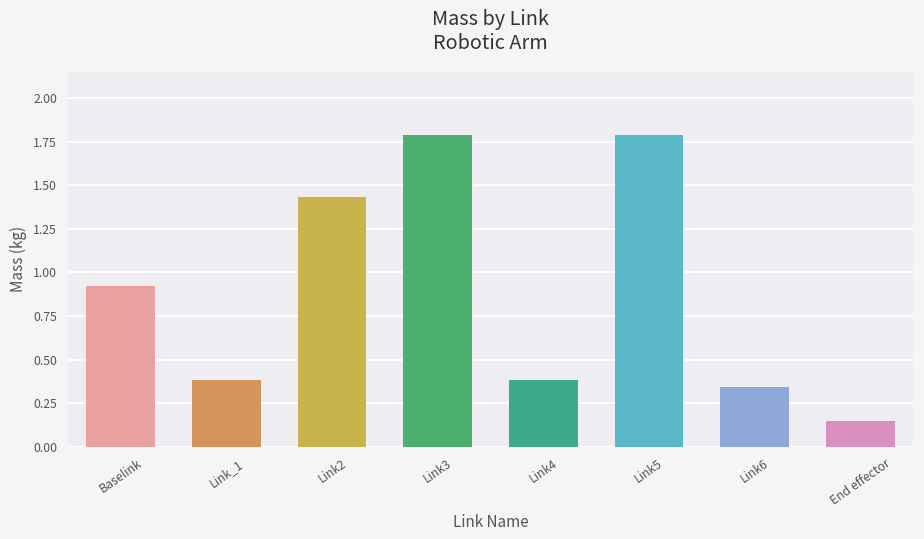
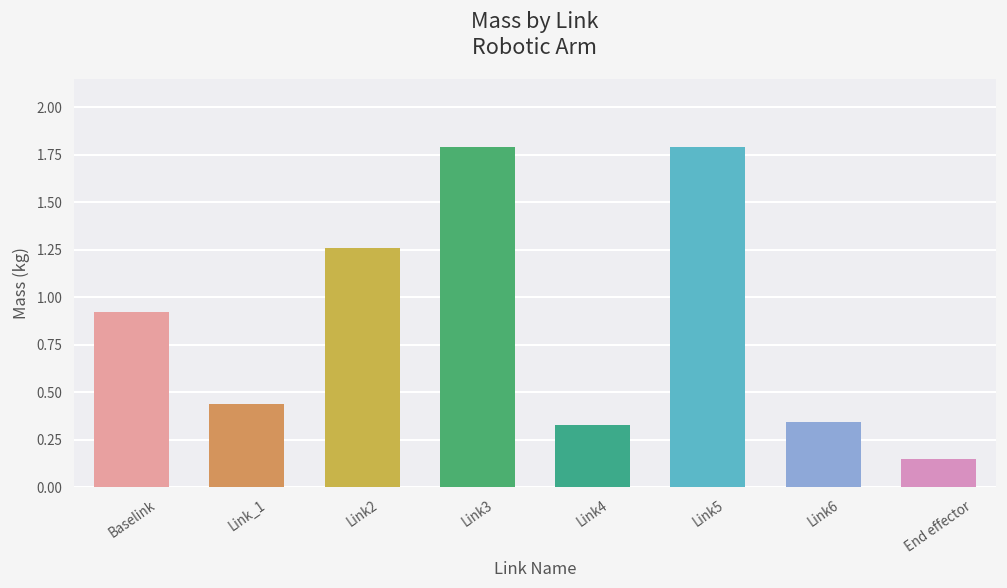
Link_1: 0.38 -> 0.44
Link2: 1.44 -> 1.26
Link4: 0.38 -> 0.33
